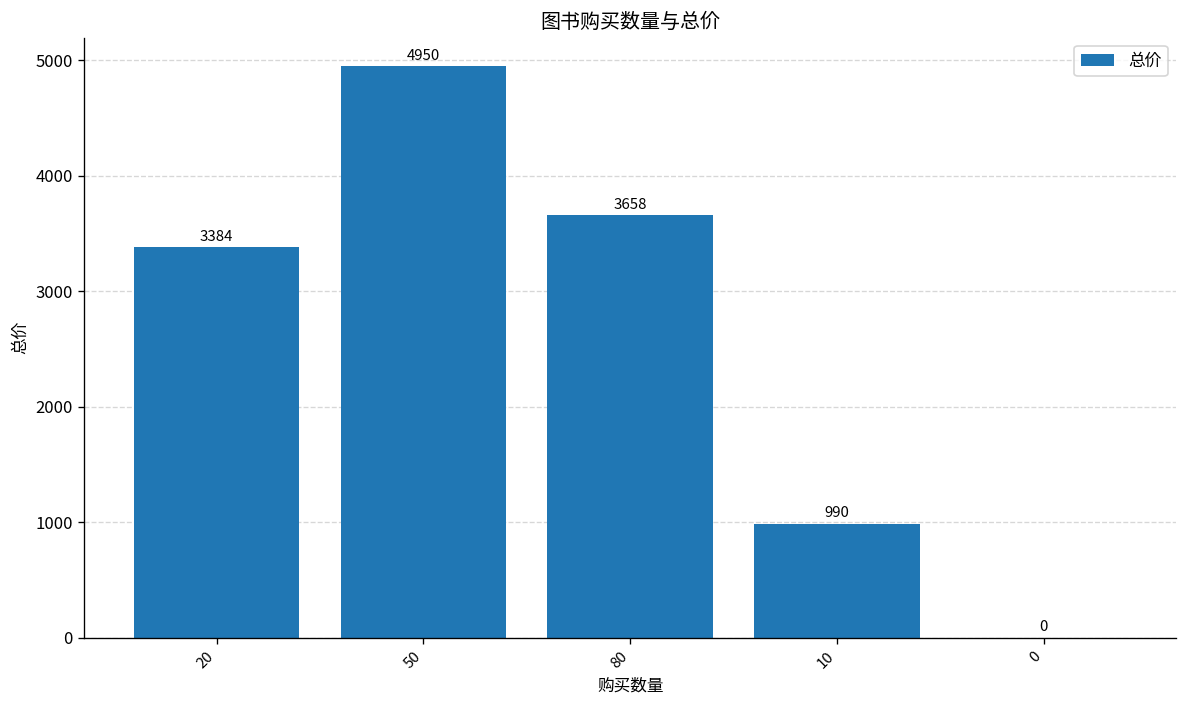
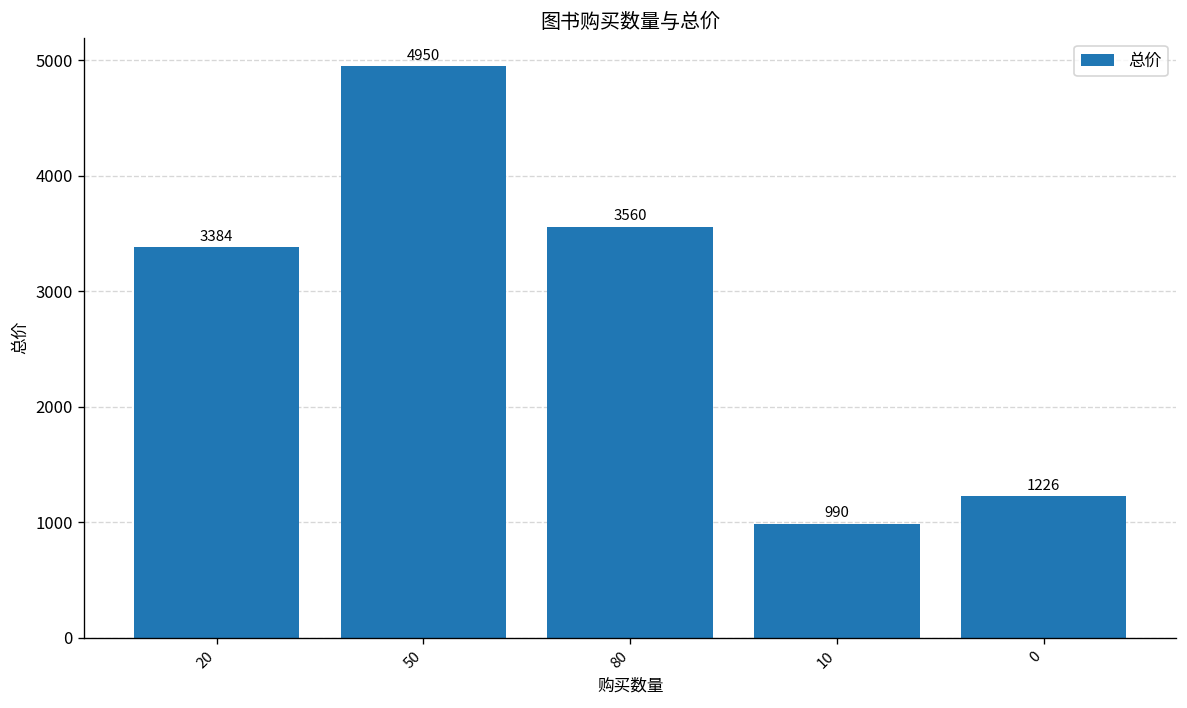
80: 3658 -> 3560
0: 0 -> 1226
